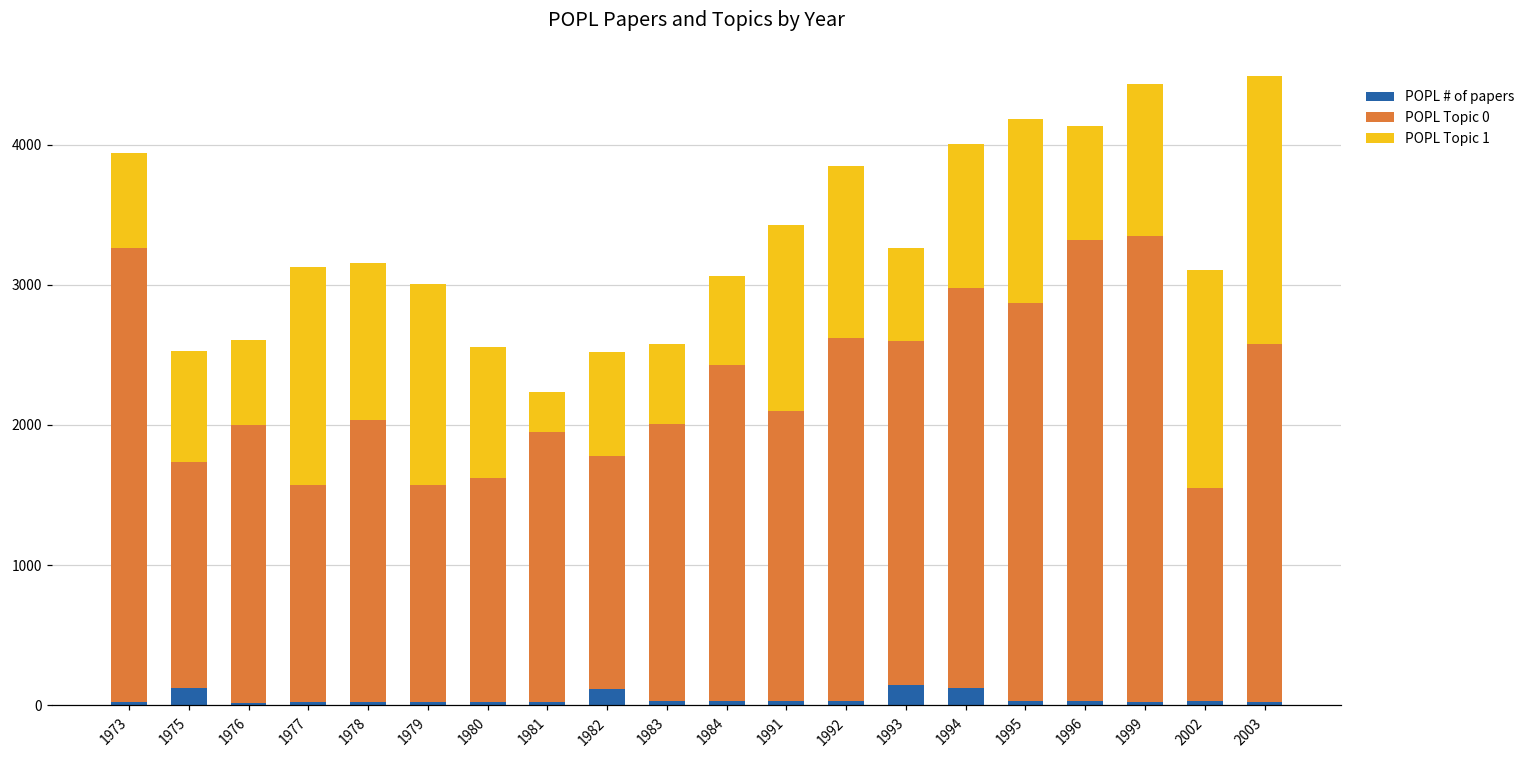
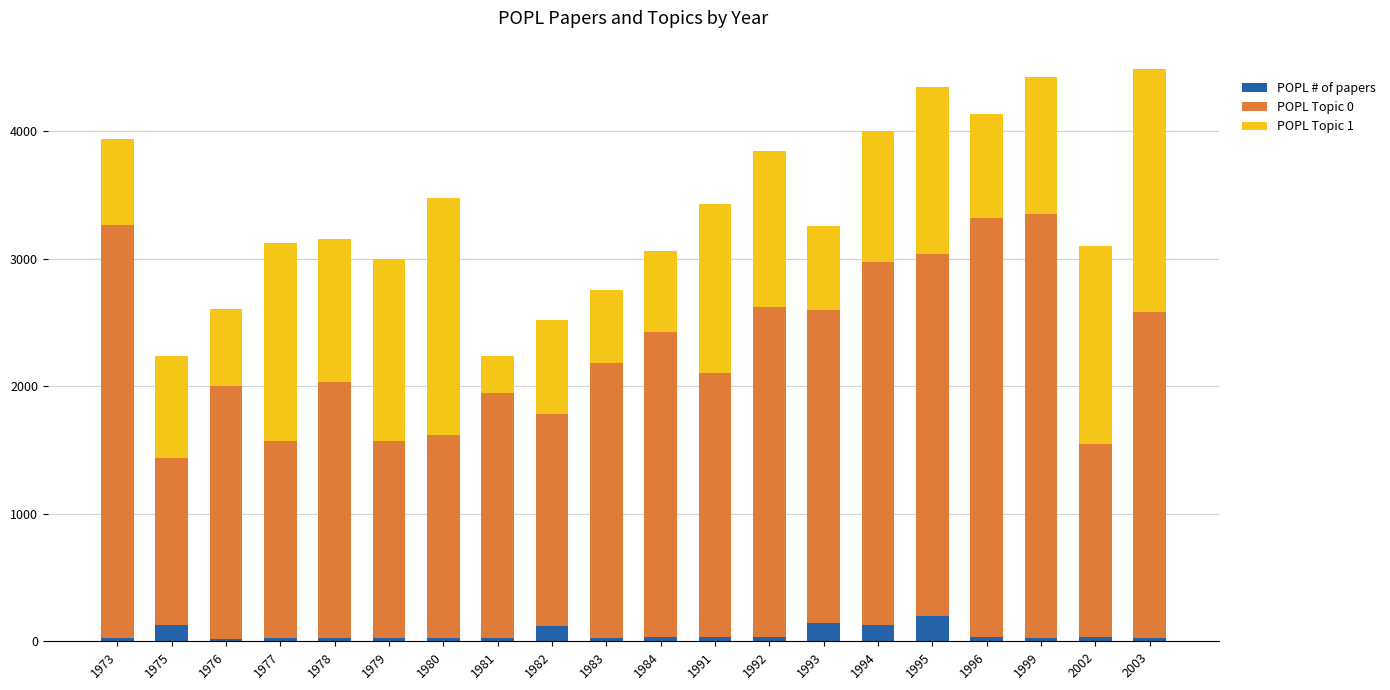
POPL Topic 0, 1975: 1610 -> 1310
POPL Topic 1, 1980: 940 -> 1860
POPL Topic 0, 1983: 1980 -> 2160
POPL # of papers, 1995: 40 -> 200
